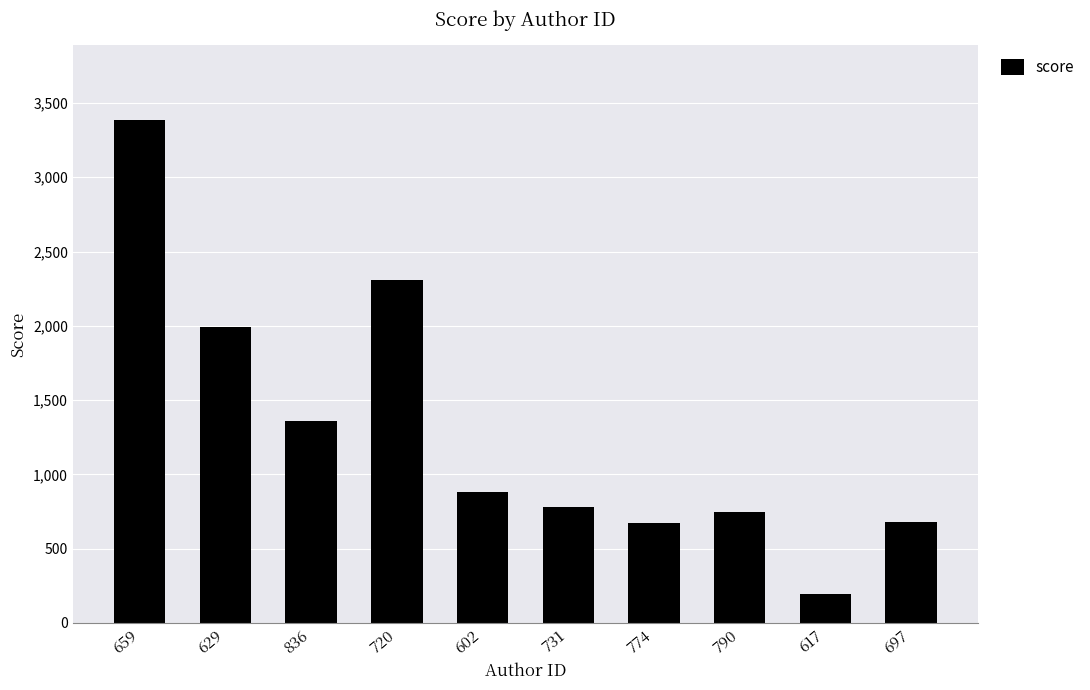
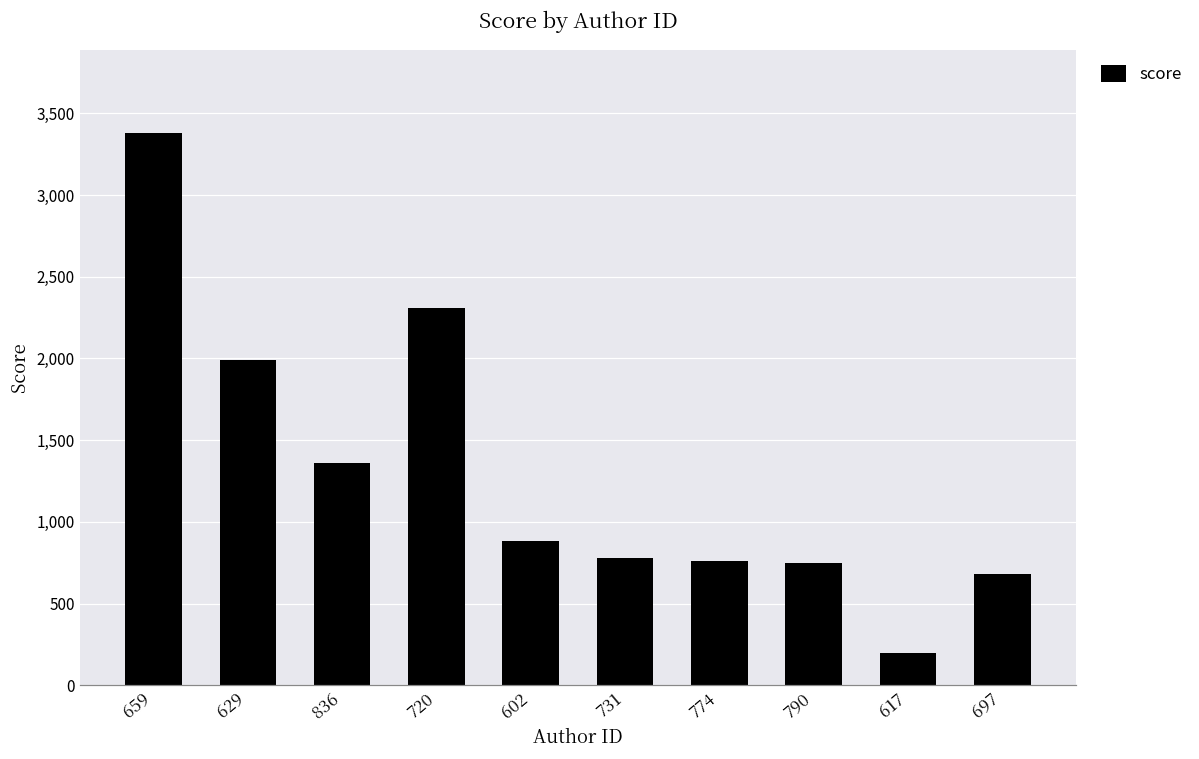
774: 670 -> 760
